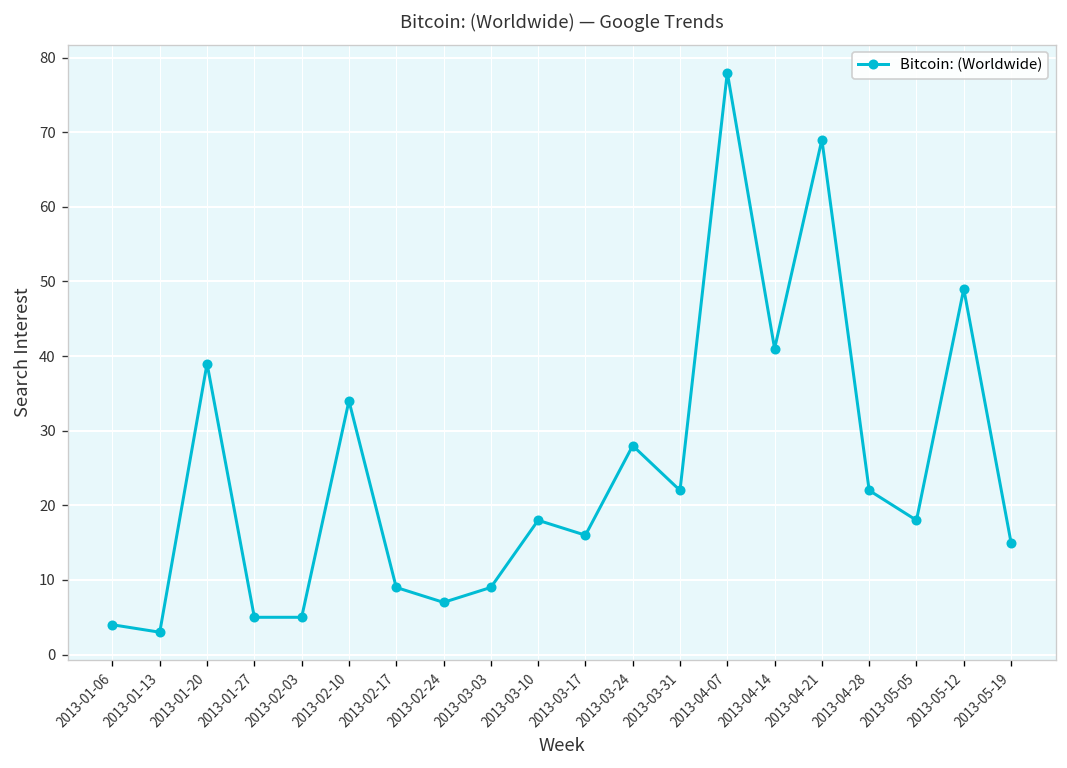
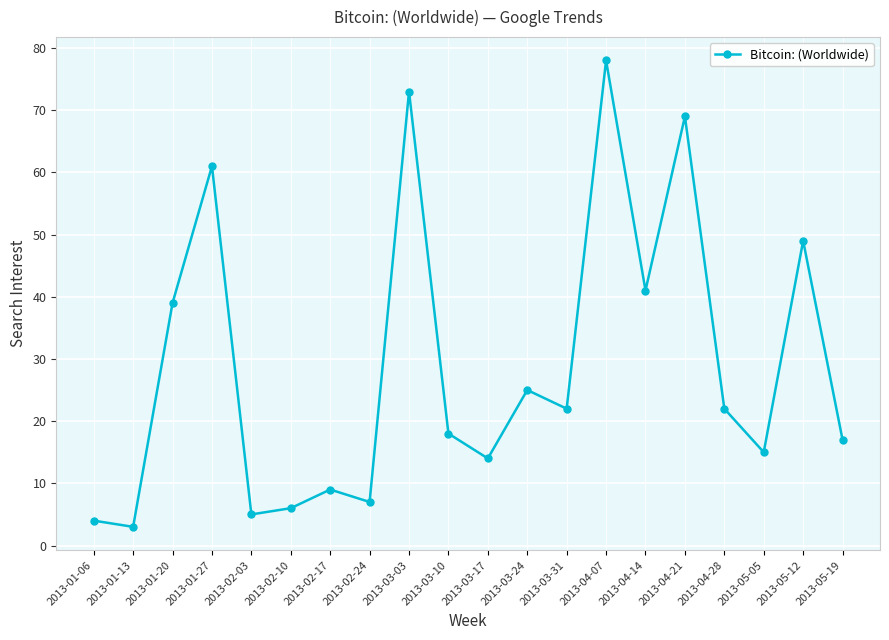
2013-01-27: 5 -> 61
2013-02-10: 34 -> 6
2013-03-03: 9 -> 73
2013-03-17: 16 -> 14
2013-03-24: 28 -> 25
2013-05-05: 18 -> 15
2013-05-19: 15 -> 17
